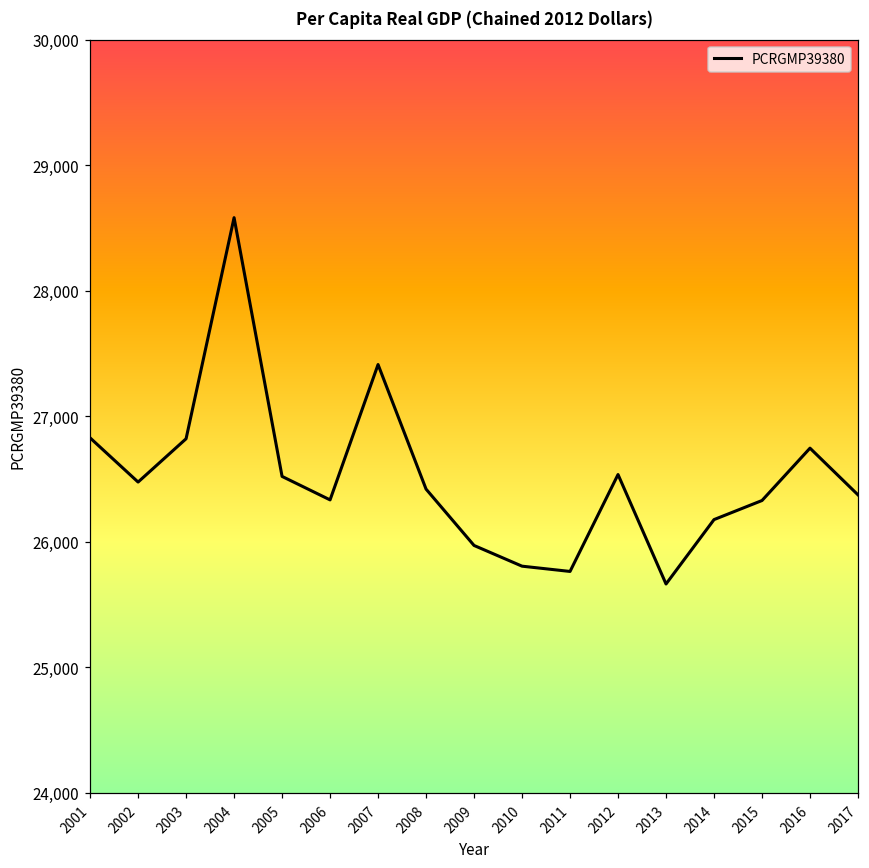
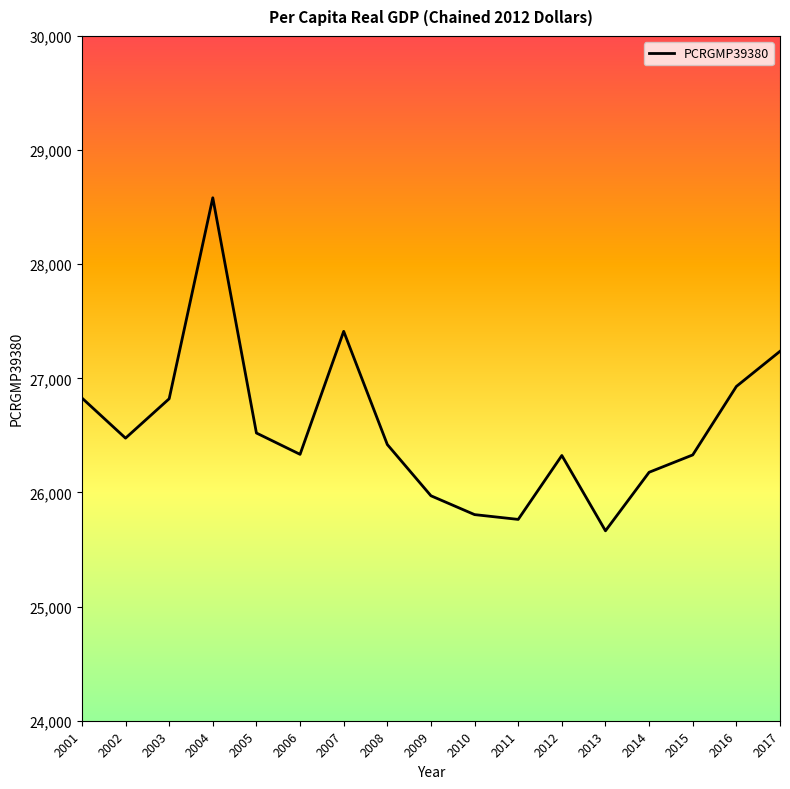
2012: 26,540 -> 26,320
2016: 26,750 -> 26,930
2017: 26,370 -> 27,240
